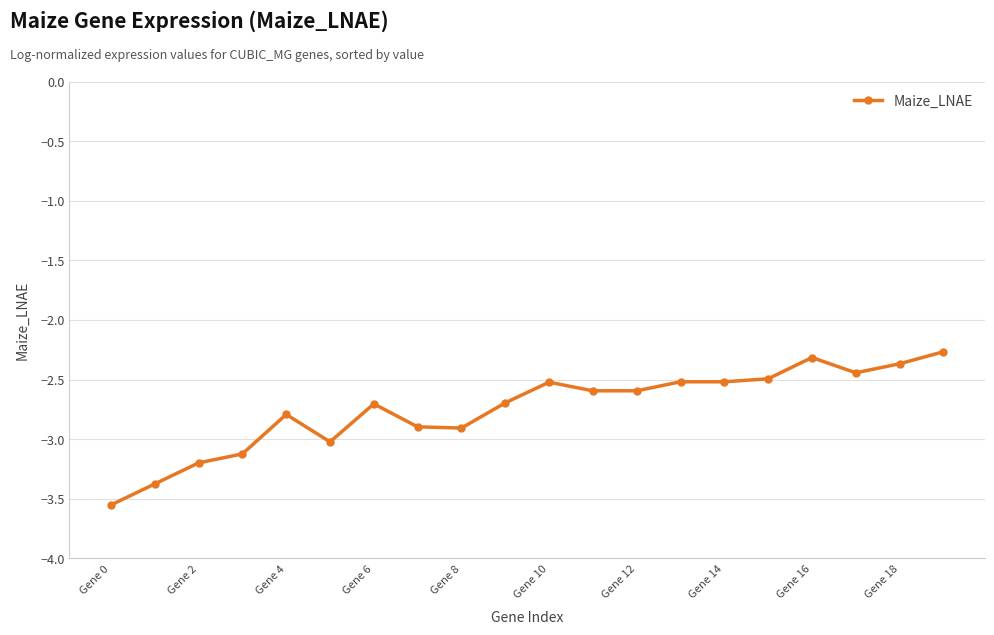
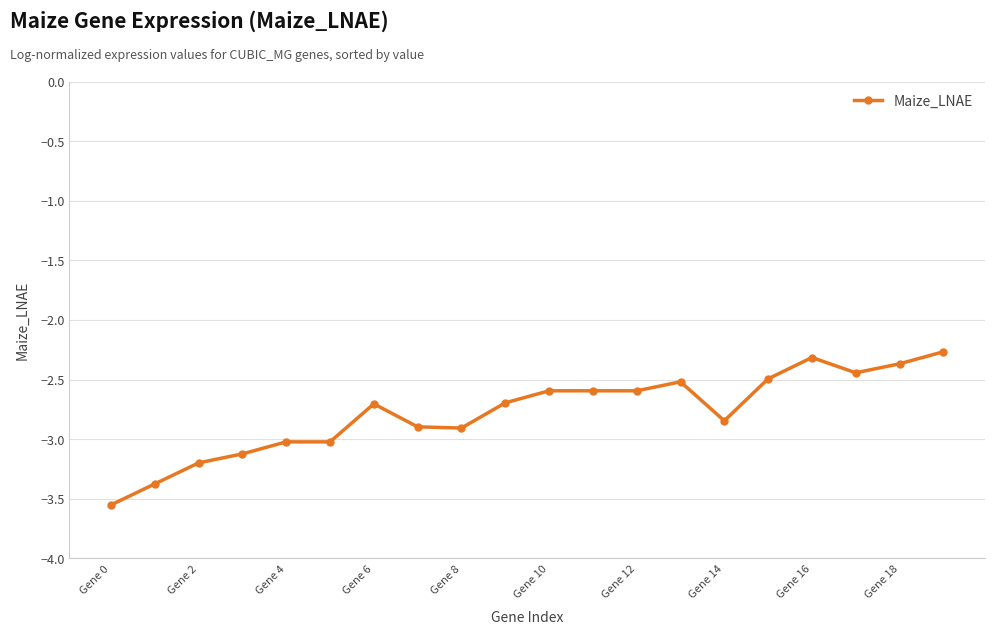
Gene 4: -2.79 -> -3.02
Gene 10: -2.52 -> -2.59
Gene 14: -2.52 -> -2.85
